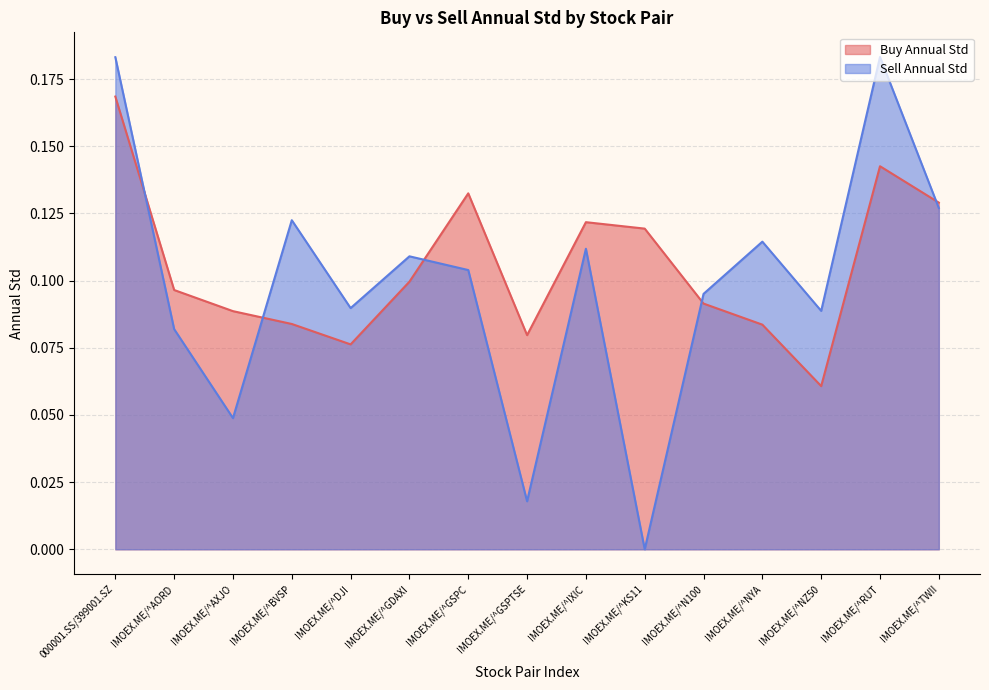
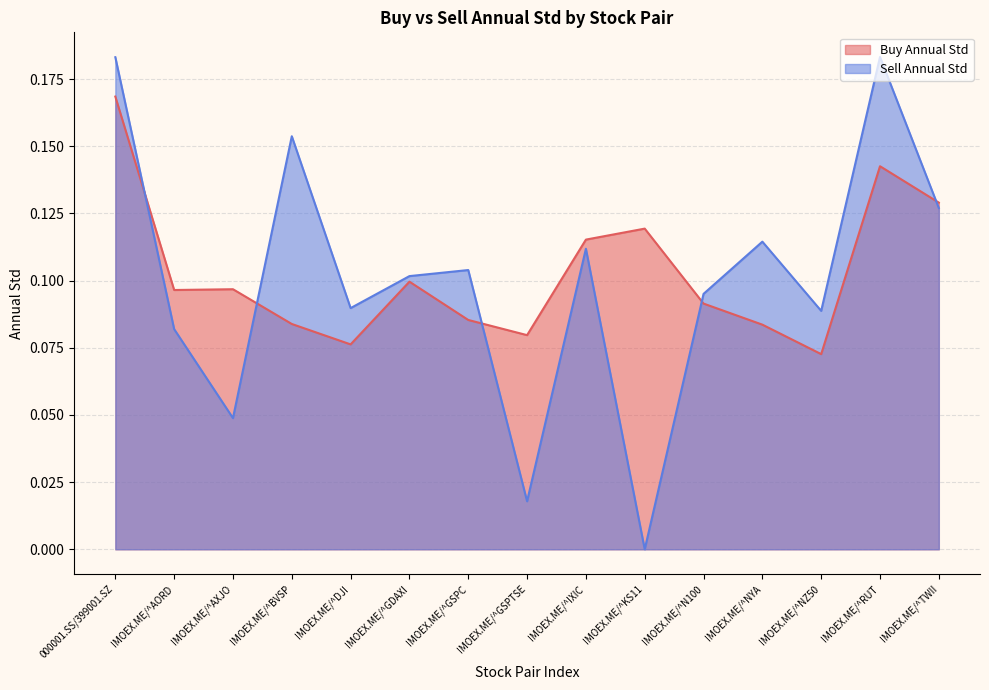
Buy Annual Std, IMOEX.ME/^AXJO: 0.089 -> 0.097
Sell Annual Std, IMOEX.ME/^BVSP: 0.122 -> 0.154
Sell Annual Std, IMOEX.ME/^GDAXI: 0.109 -> 0.102
Buy Annual Std, IMOEX.ME/^GSPC: 0.132 -> 0.085
Buy Annual Std, IMOEX.ME/^IXIC: 0.122 -> 0.115
Buy Annual Std, IMOEX.ME/^NZ50: 0.061 -> 0.073
